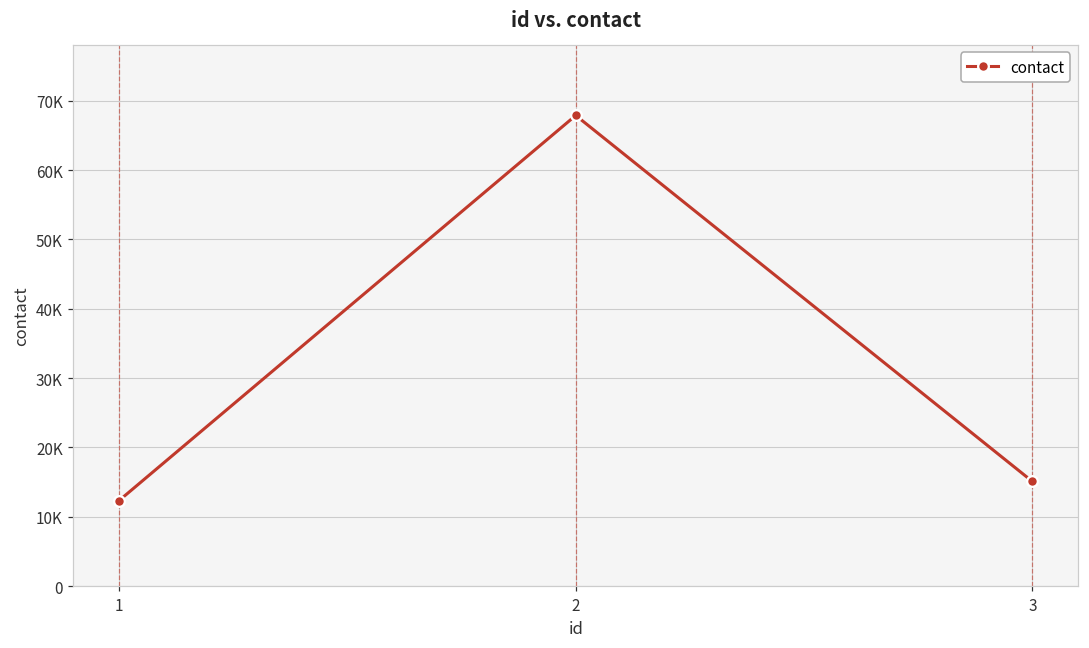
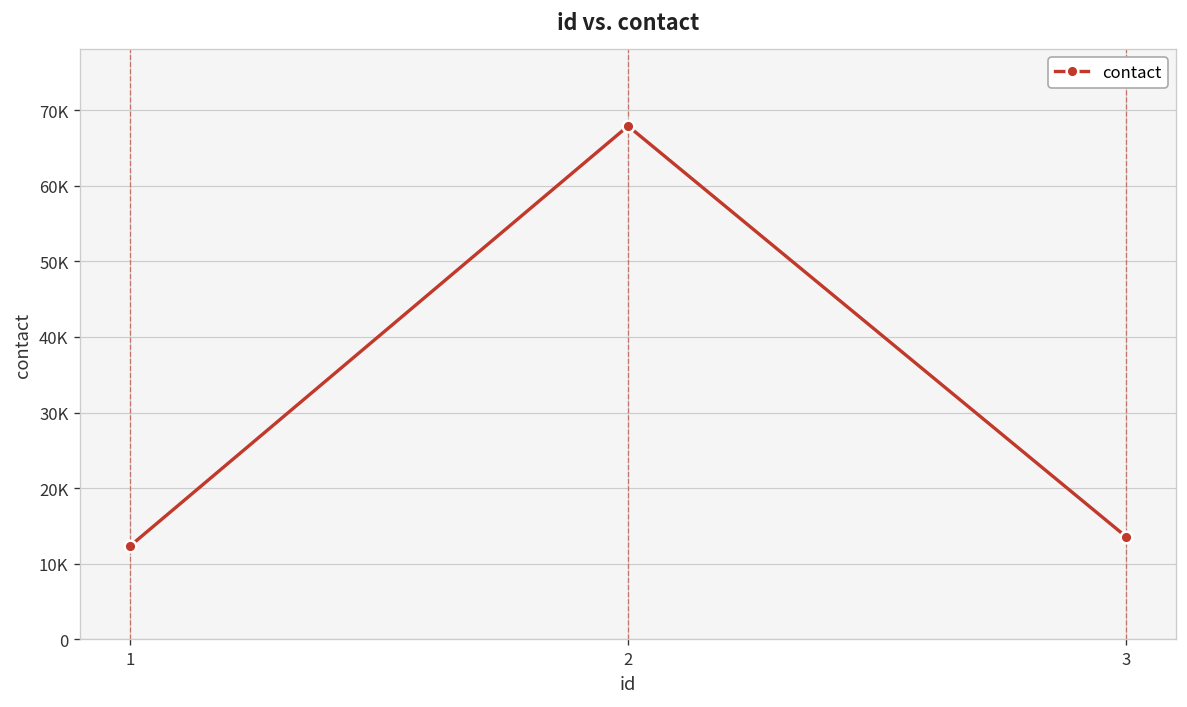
3: 15000 -> 14000
